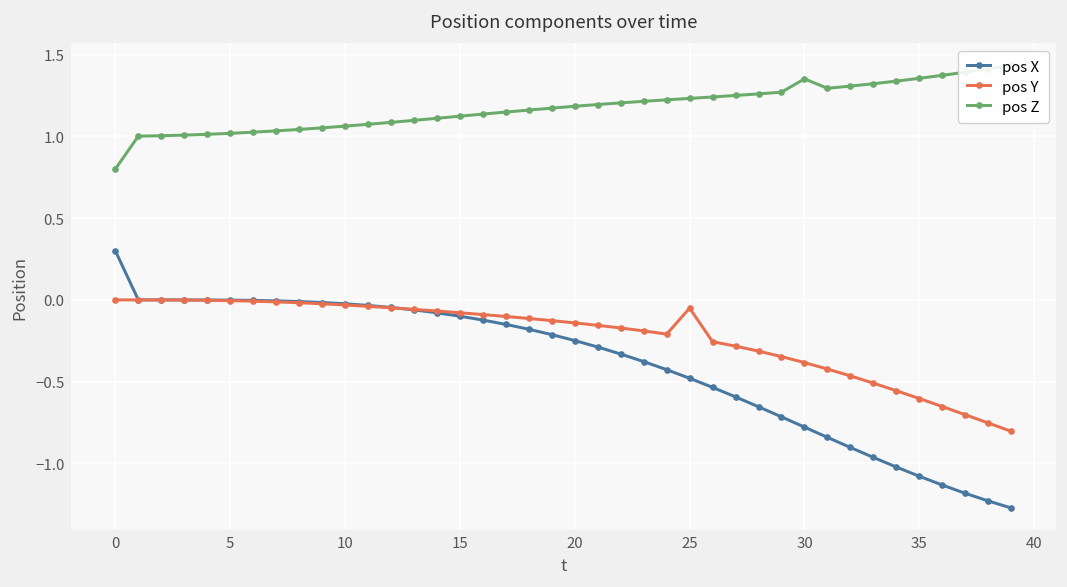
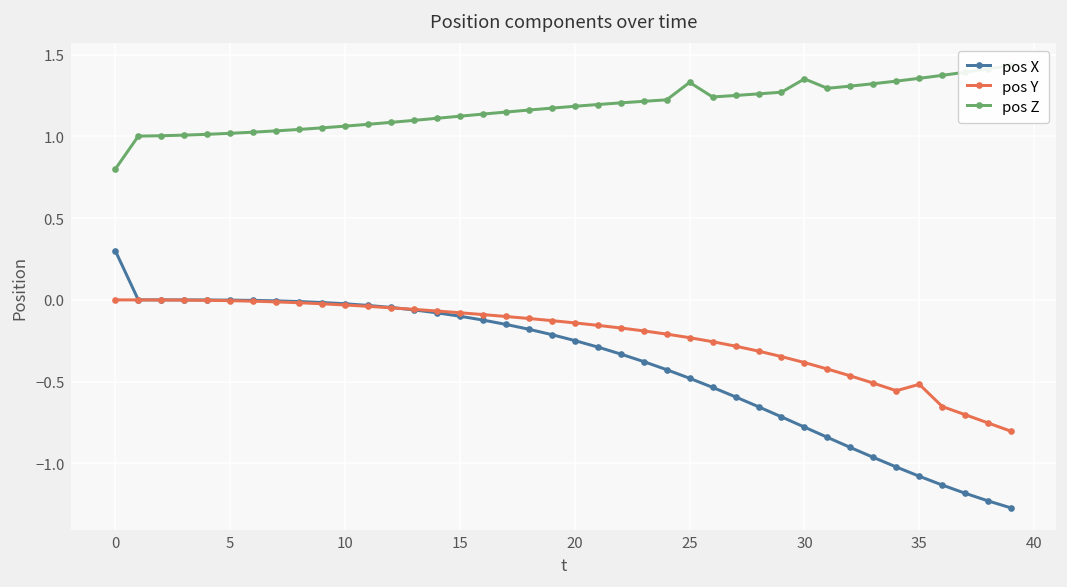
pos Y, 25: -0.05 -> -0.23
pos Z, 25: 1.23 -> 1.33
pos Y, 35: -0.60 -> -0.52
